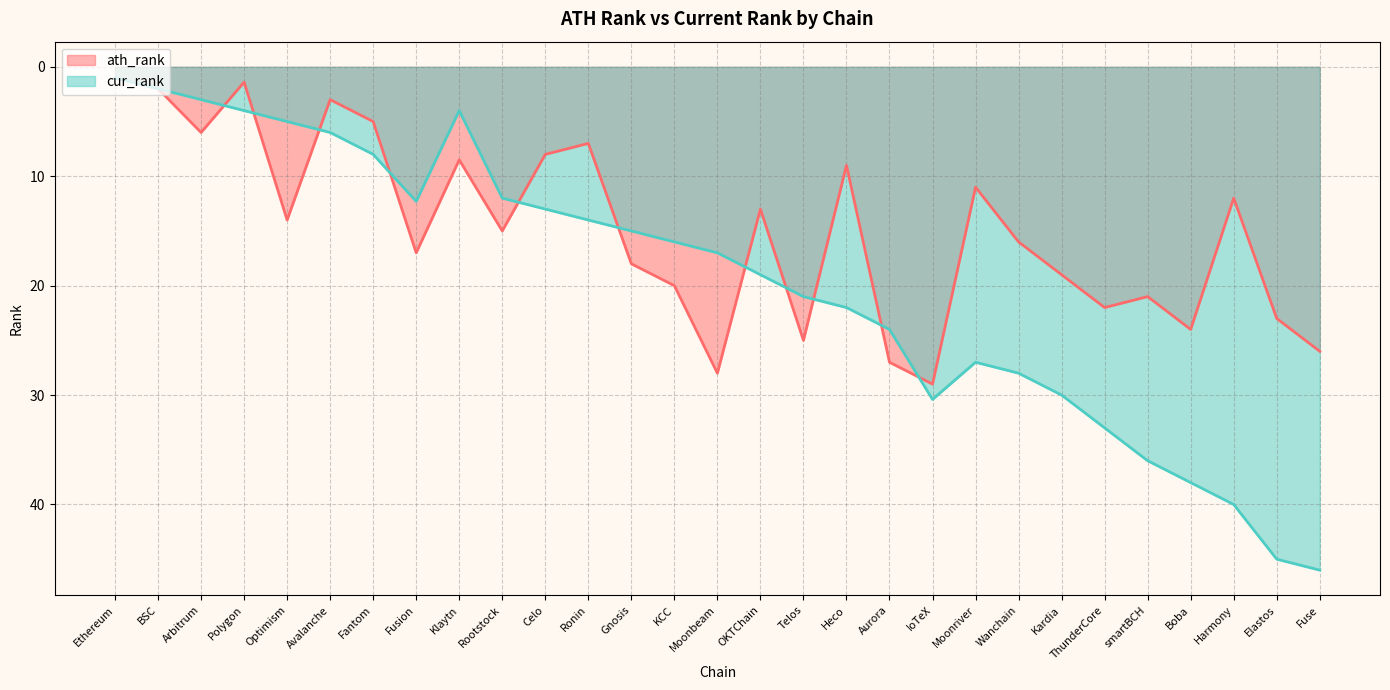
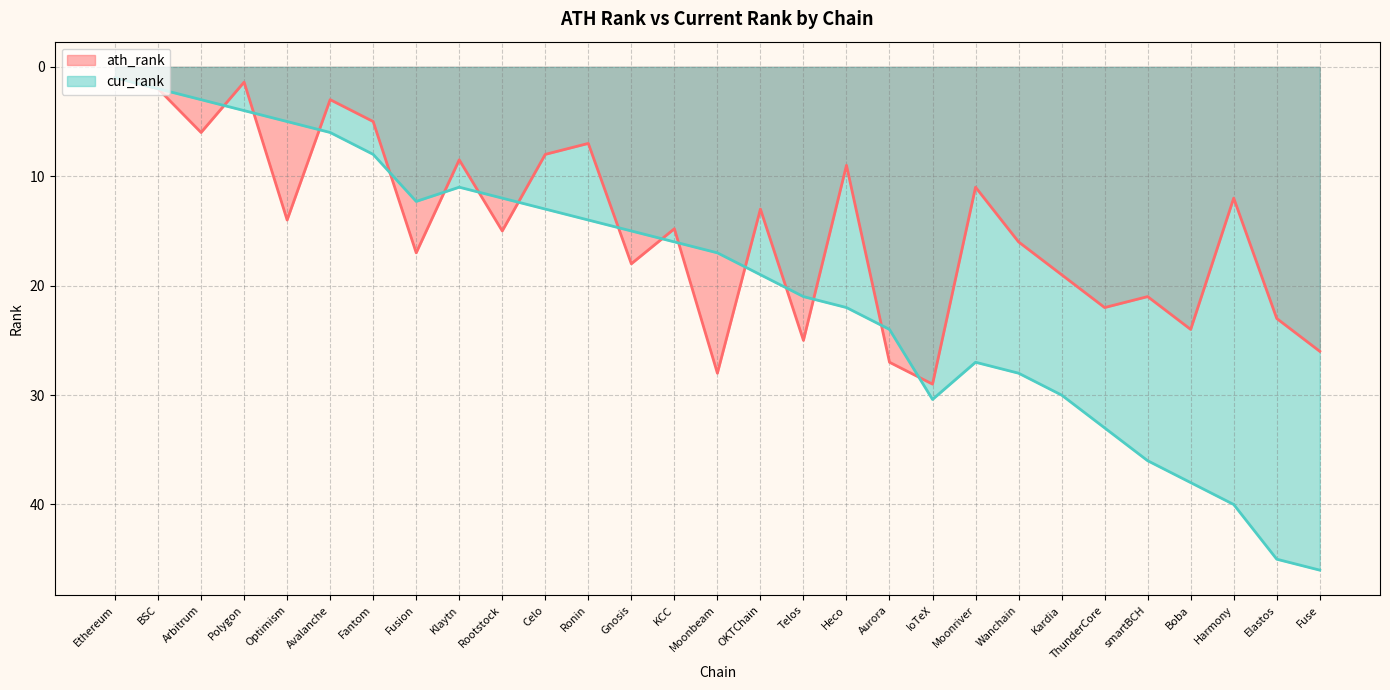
cur_rank, Klaytn: 4 -> 11
ath_rank, KCC: 20.0 -> 14.8
